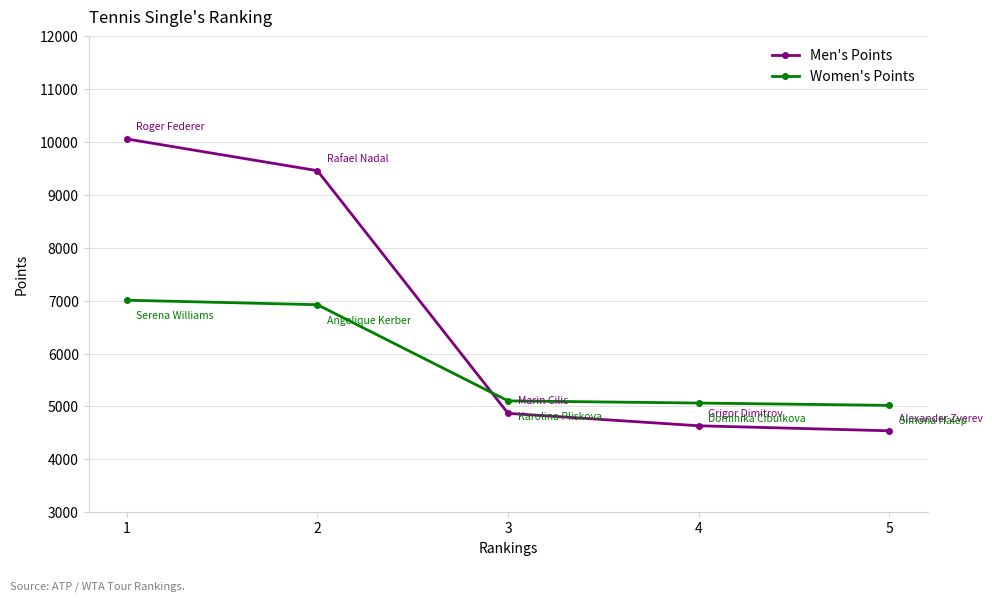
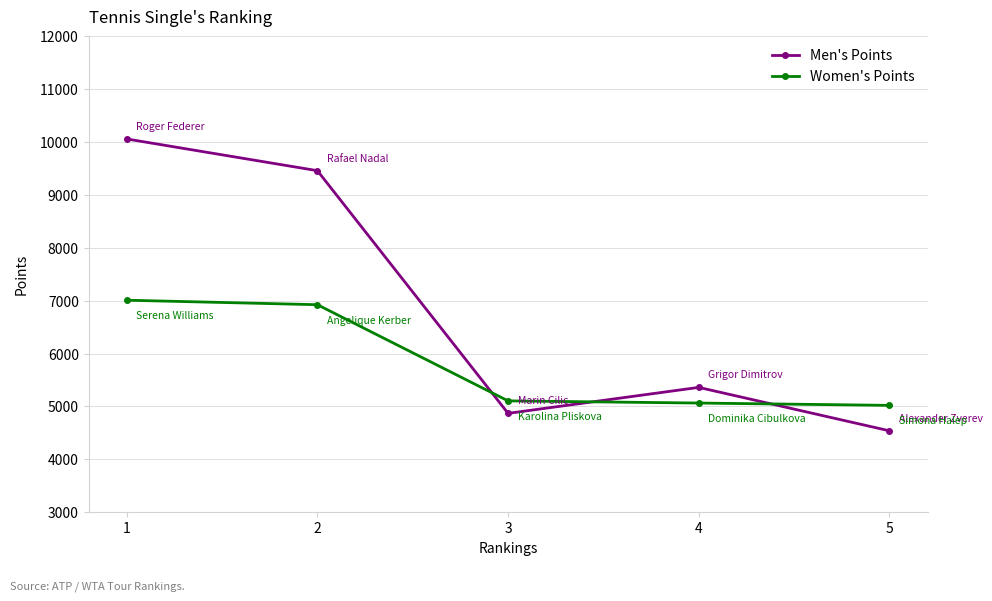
Men's Points, 4: 4600 -> 5400
